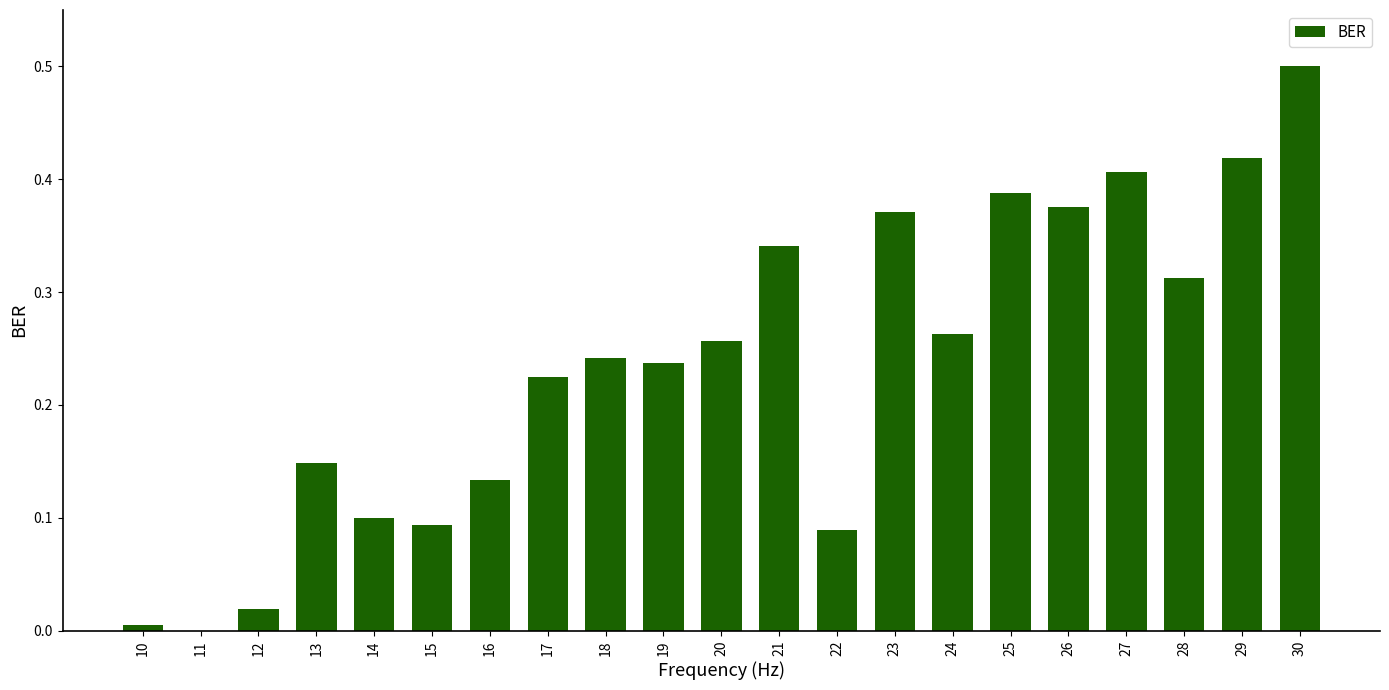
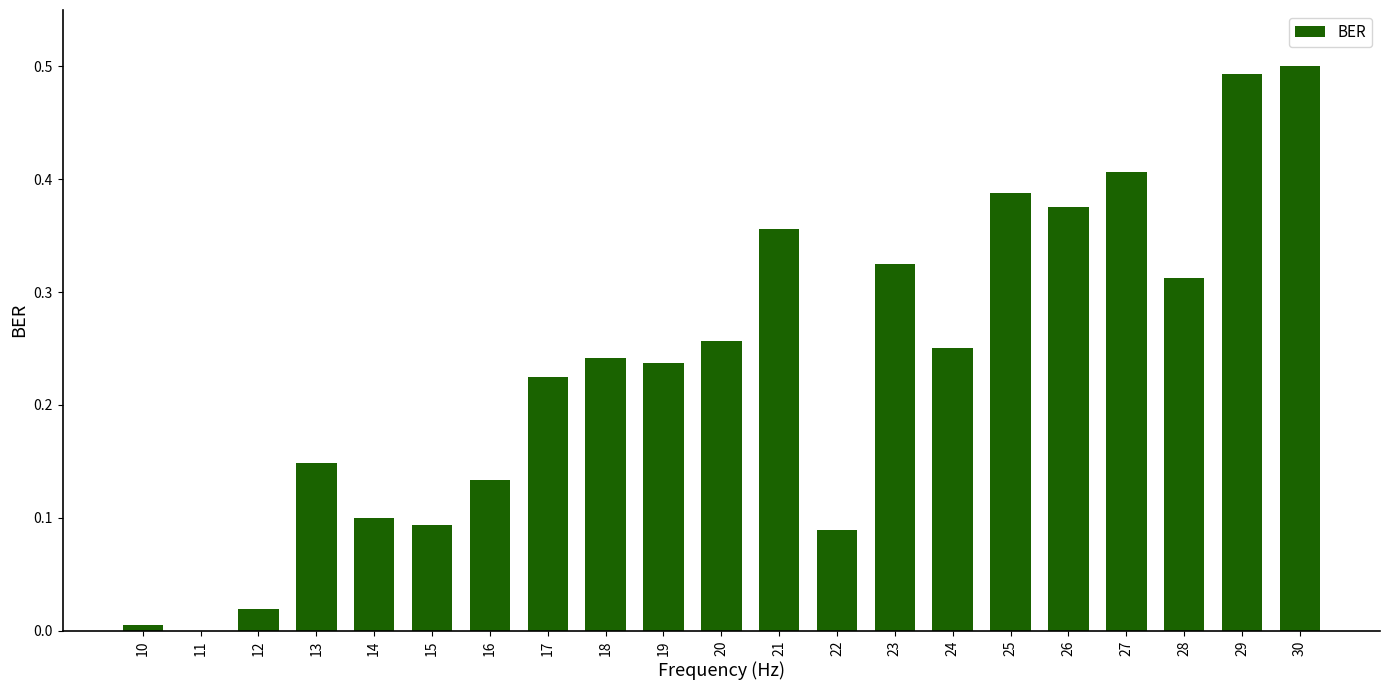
21: 0.341 -> 0.356
23: 0.371 -> 0.325
24: 0.263 -> 0.250
29: 0.419 -> 0.494
